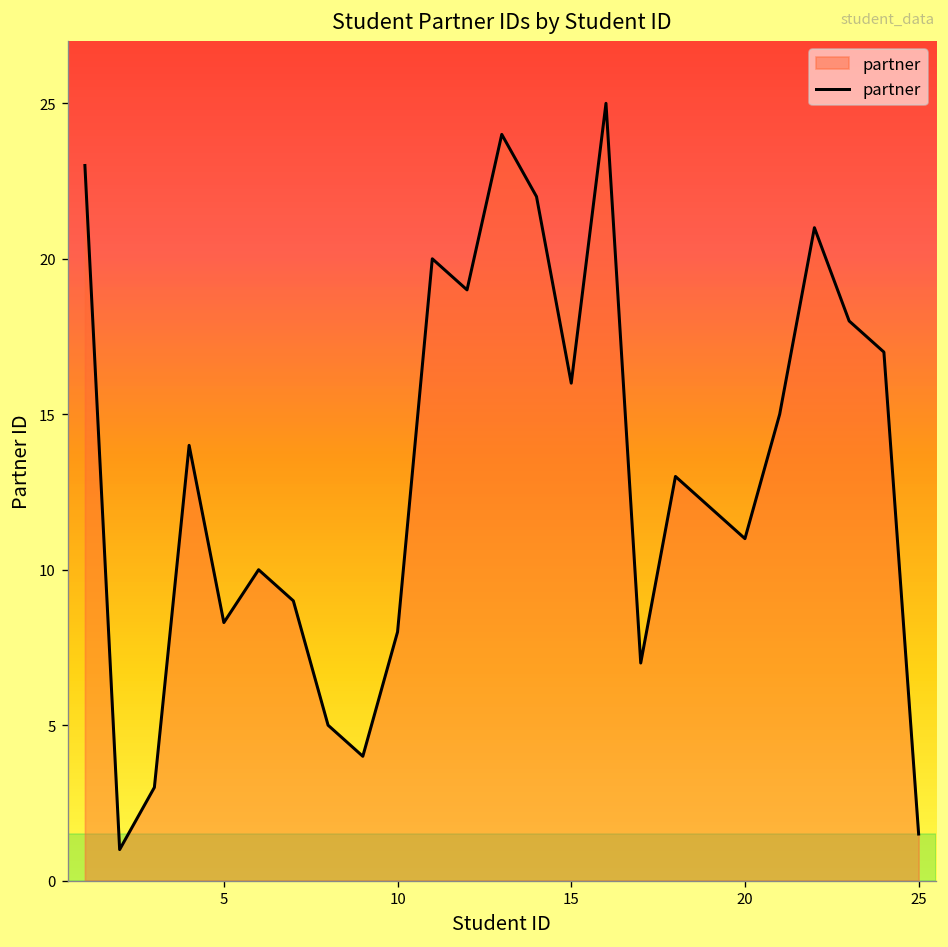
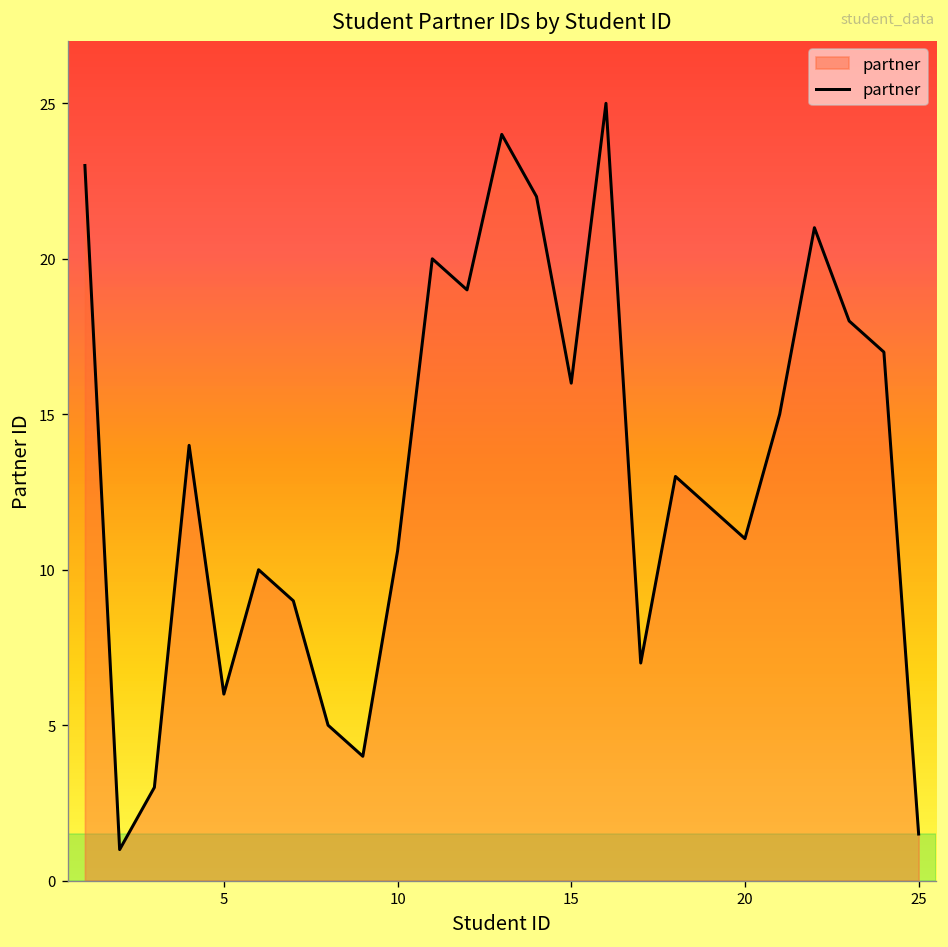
5: 8.3 -> 6.0
10: 8.0 -> 10.6
